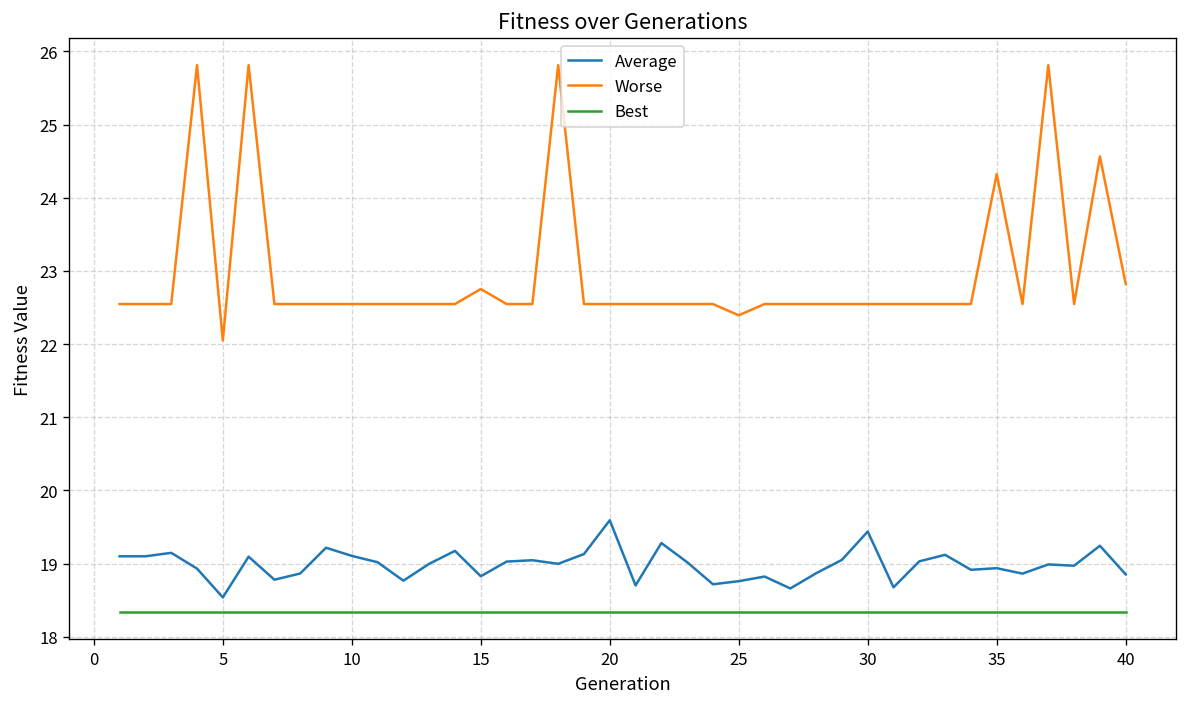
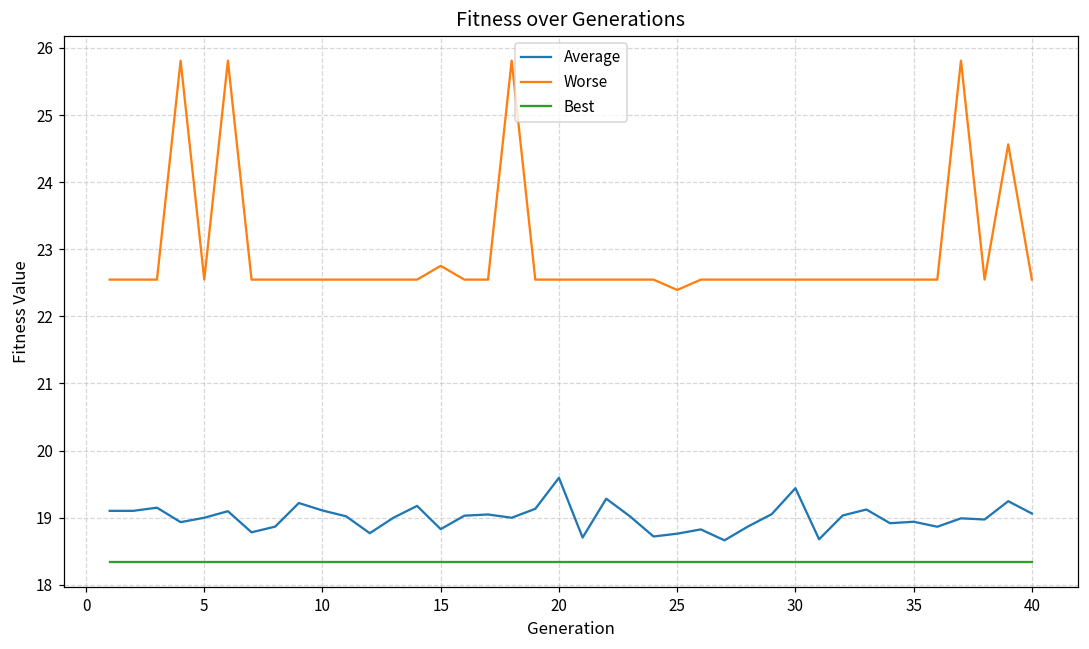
Average, 5: 18.5 -> 19.0
Worse, 5: 22.0 -> 22.5
Worse, 35: 24.3 -> 22.5
Average, 40: 18.9 -> 19.1
Worse, 40: 22.8 -> 22.5
